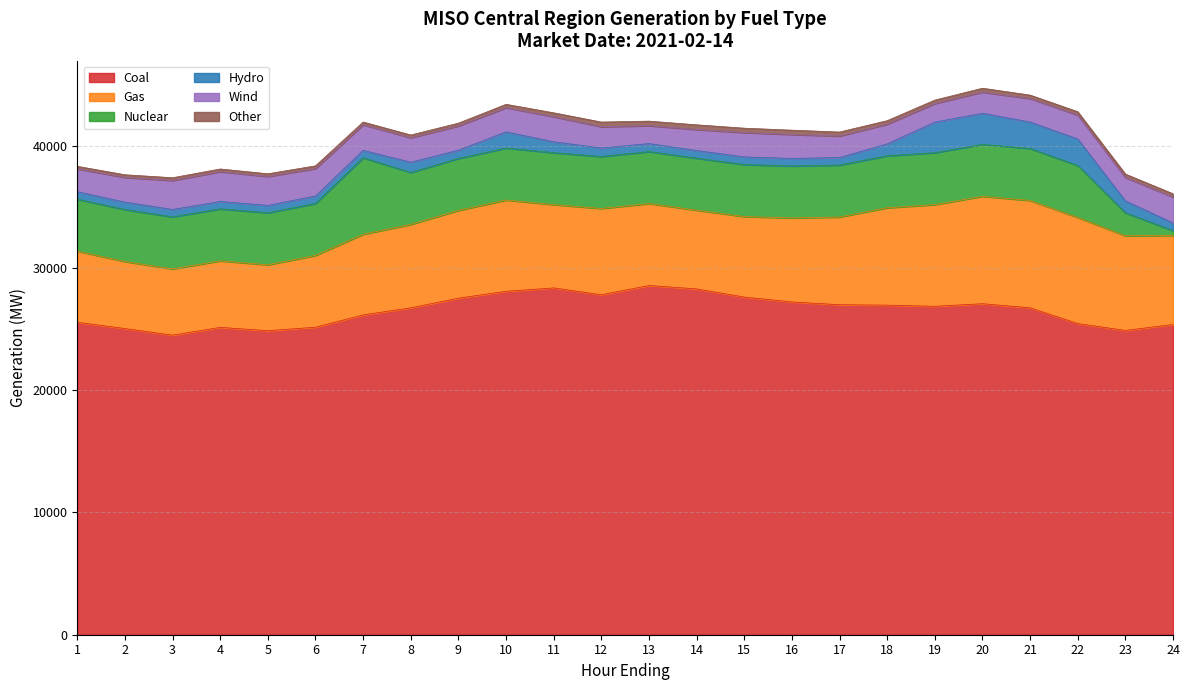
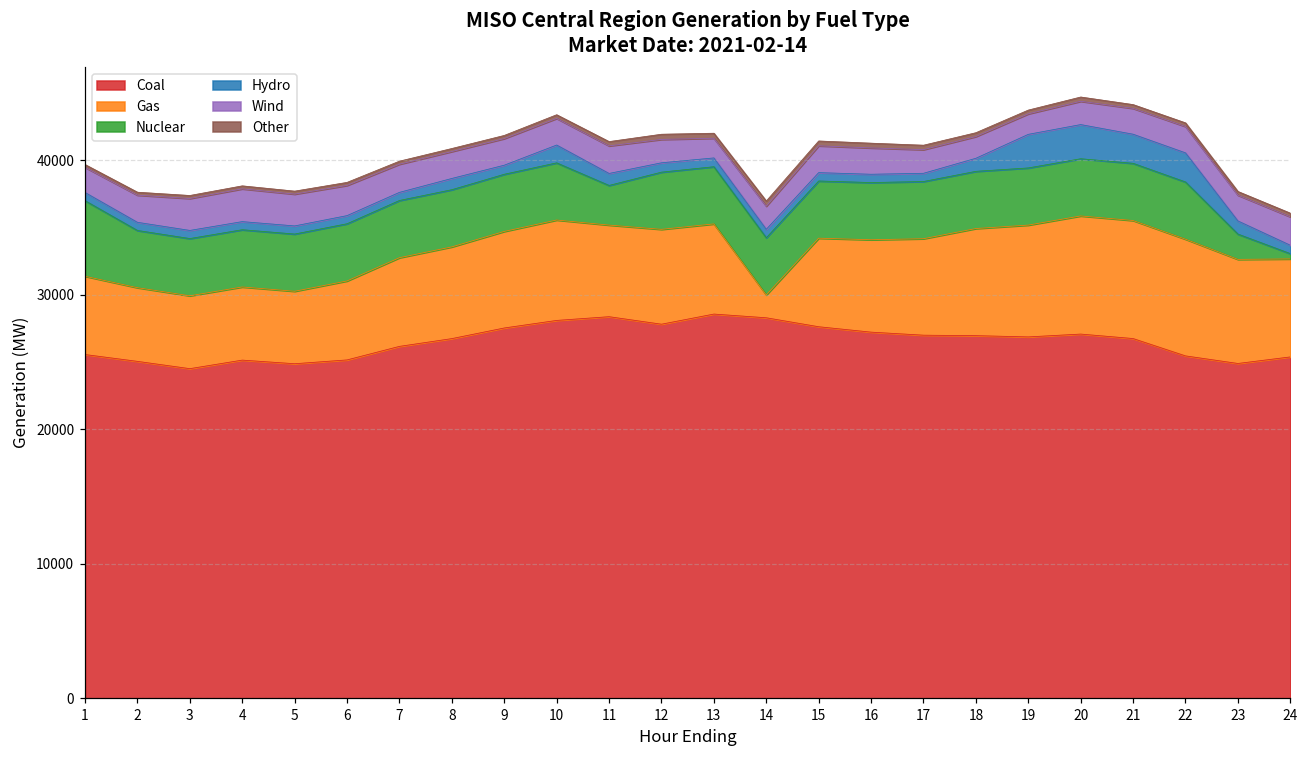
Nuclear, 1: 4300 -> 5600
Nuclear, 7: 6300 -> 4300
Nuclear, 11: 4200 -> 2900
Gas, 14: 6400 -> 1700
